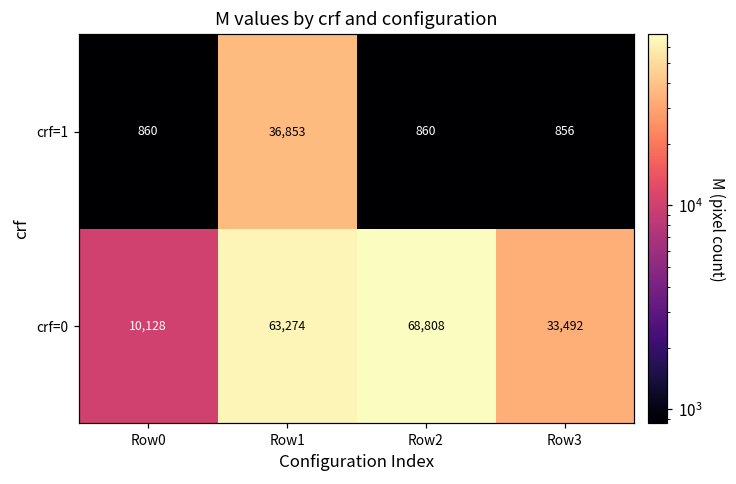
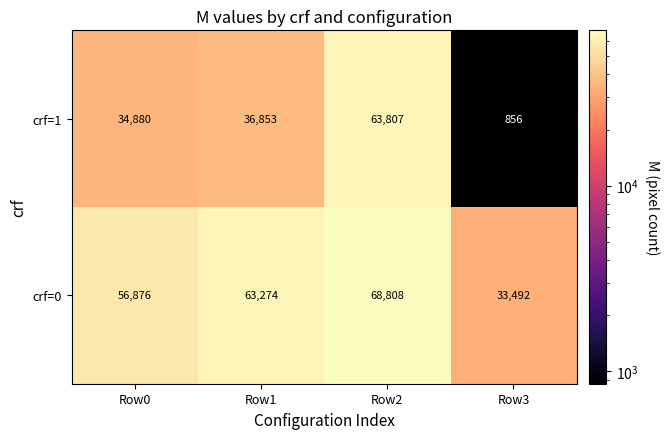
crf=1, Row0: 860 -> 34,880
crf=1, Row2: 860 -> 63,807
crf=0, Row0: 10,128 -> 56,876
